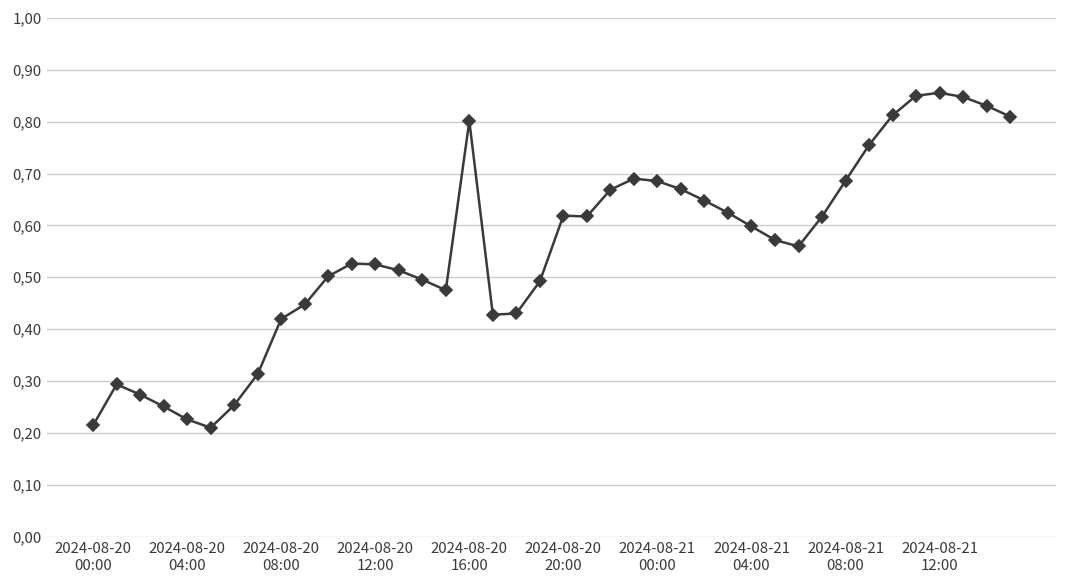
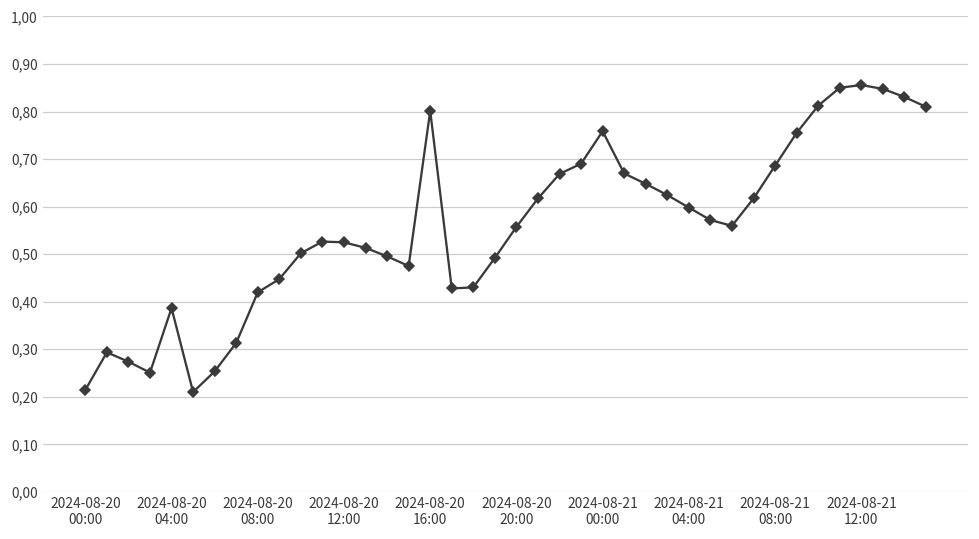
2024-08-20 04:00: 23 -> 39
2024-08-20 20:00: 62 -> 56
2024-08-21 00:00: 69 -> 76
